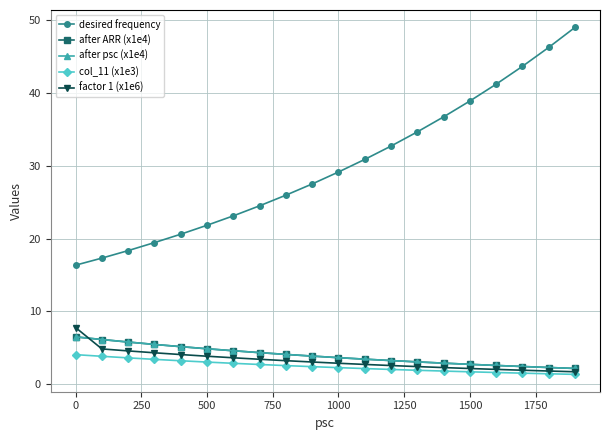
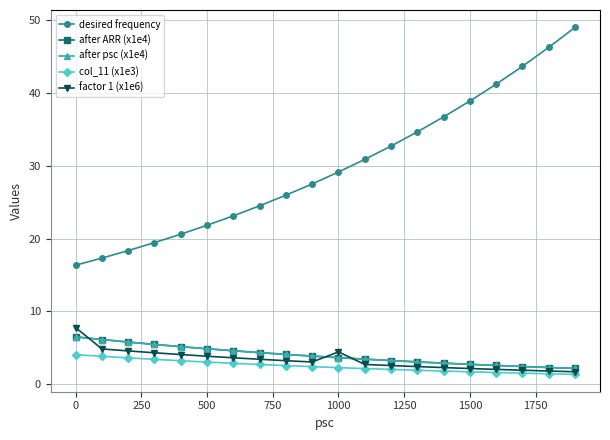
factor 1 (x1e6), 1000: 3 -> 4
